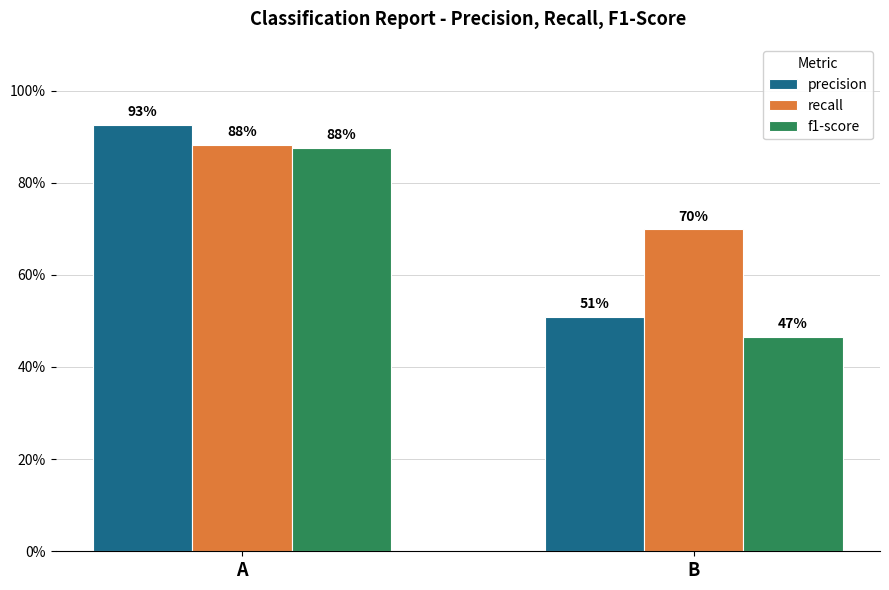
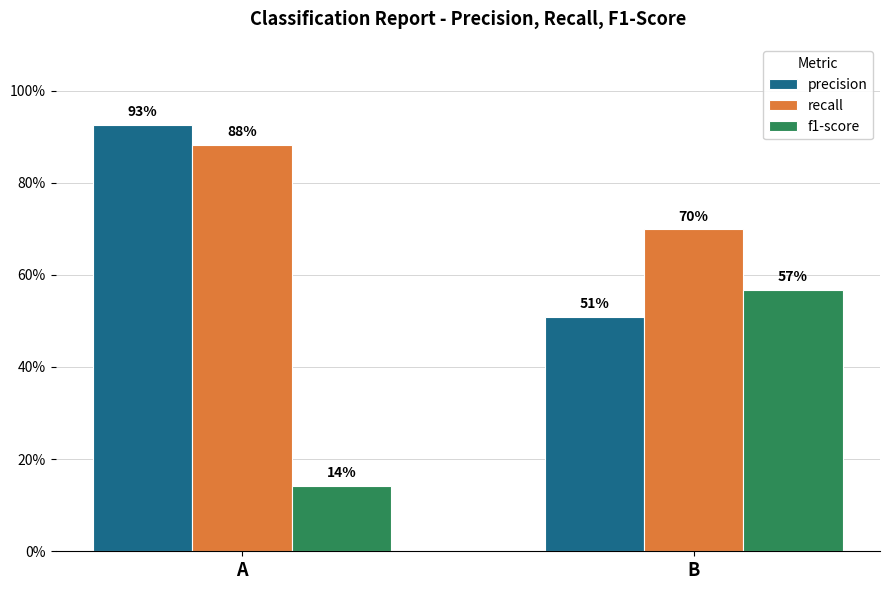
f1-score, A: 88% -> 14%
f1-score, B: 47% -> 57%
